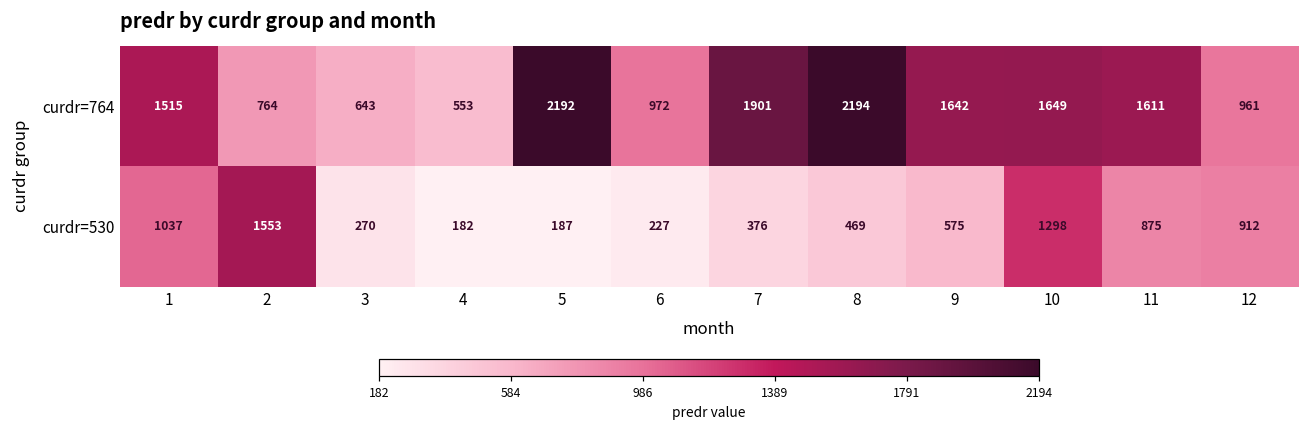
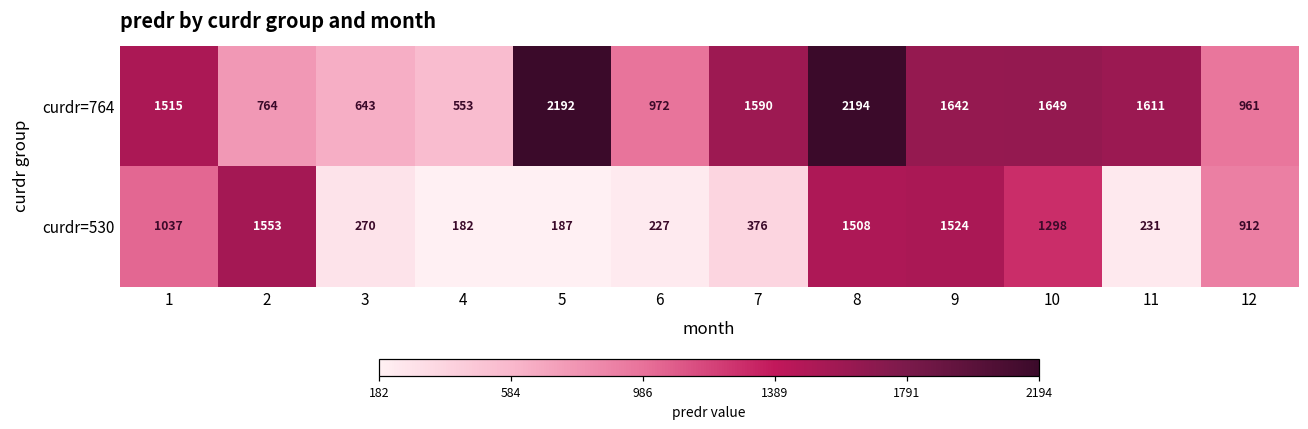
curdr=764, 7: 1901 -> 1590
curdr=530, 8: 469 -> 1508
curdr=530, 9: 575 -> 1524
curdr=530, 11: 875 -> 231
